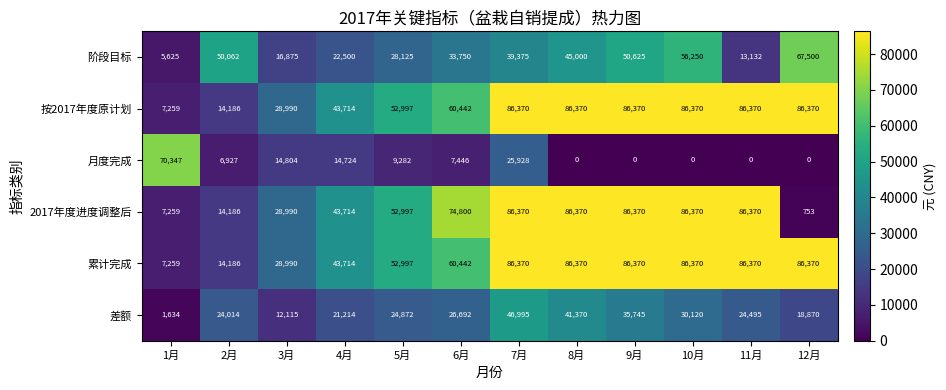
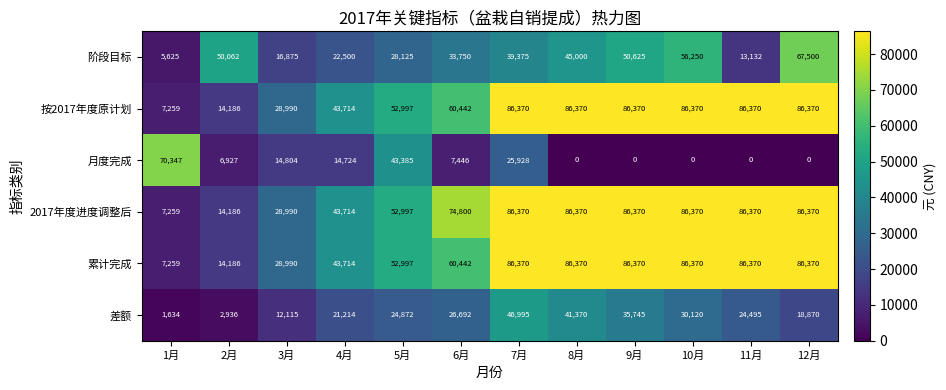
月度完成, 5月: 9,282 -> 43,385
2017年度进度调整后, 12月: 753 -> 86,370
差额, 2月: 24,014 -> 2,936
